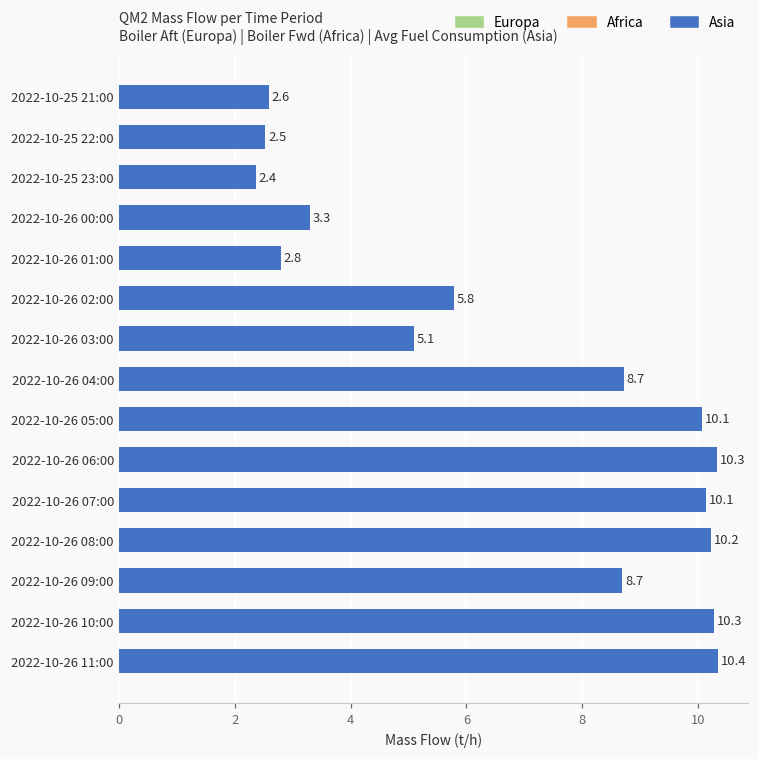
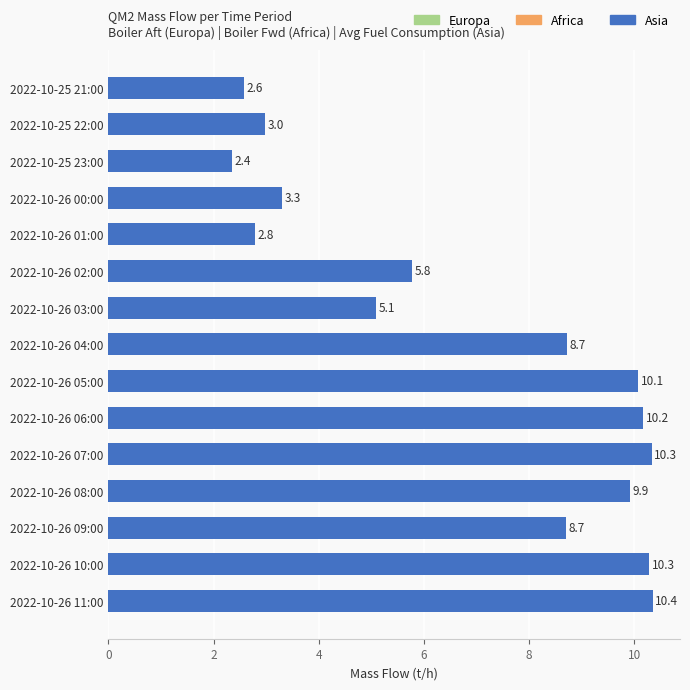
2022-10-25 22:00: 2.5 -> 3.0
2022-10-26 06:00: 10.3 -> 10.2
2022-10-26 07:00: 10.1 -> 10.3
2022-10-26 08:00: 10.2 -> 9.9
